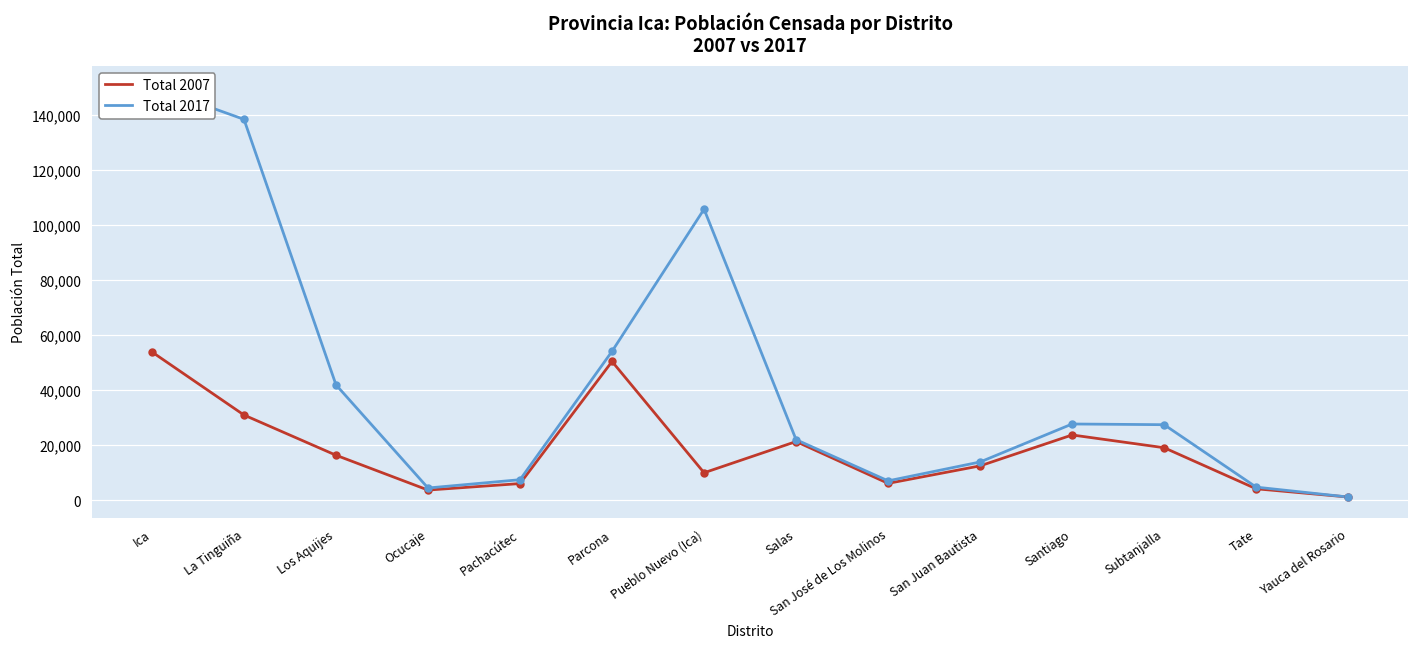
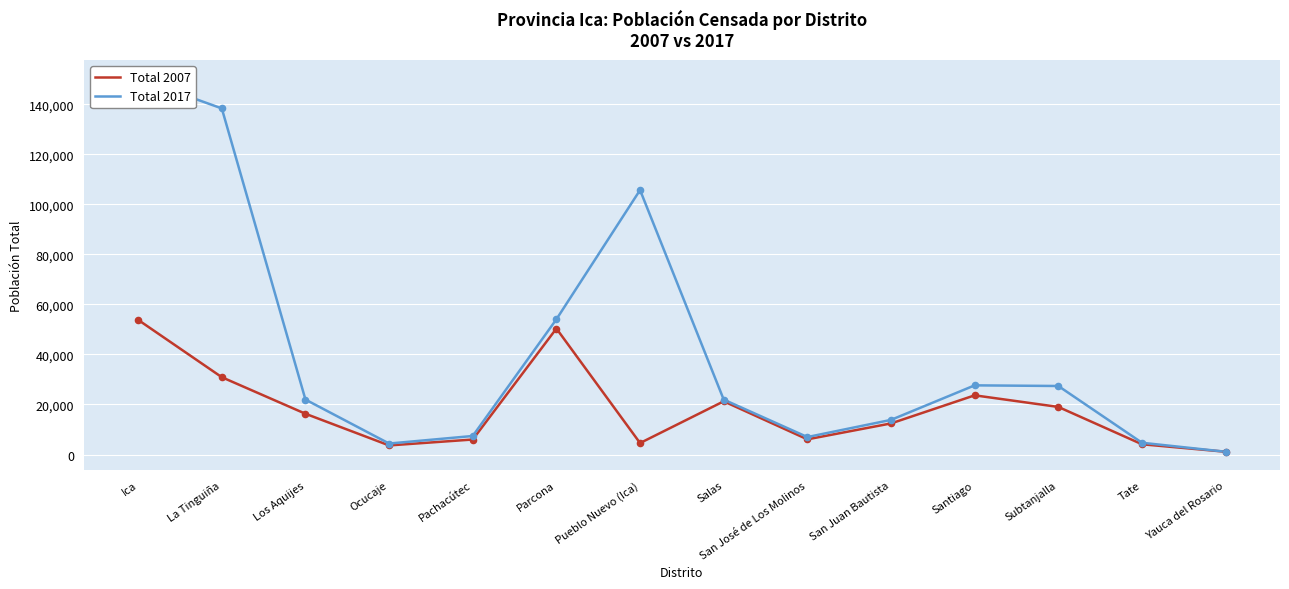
Total 2017, Los Aquijes: 42,000 -> 22,000
Total 2007, Pueblo Nuevo (Ica): 10,000 -> 5,000
